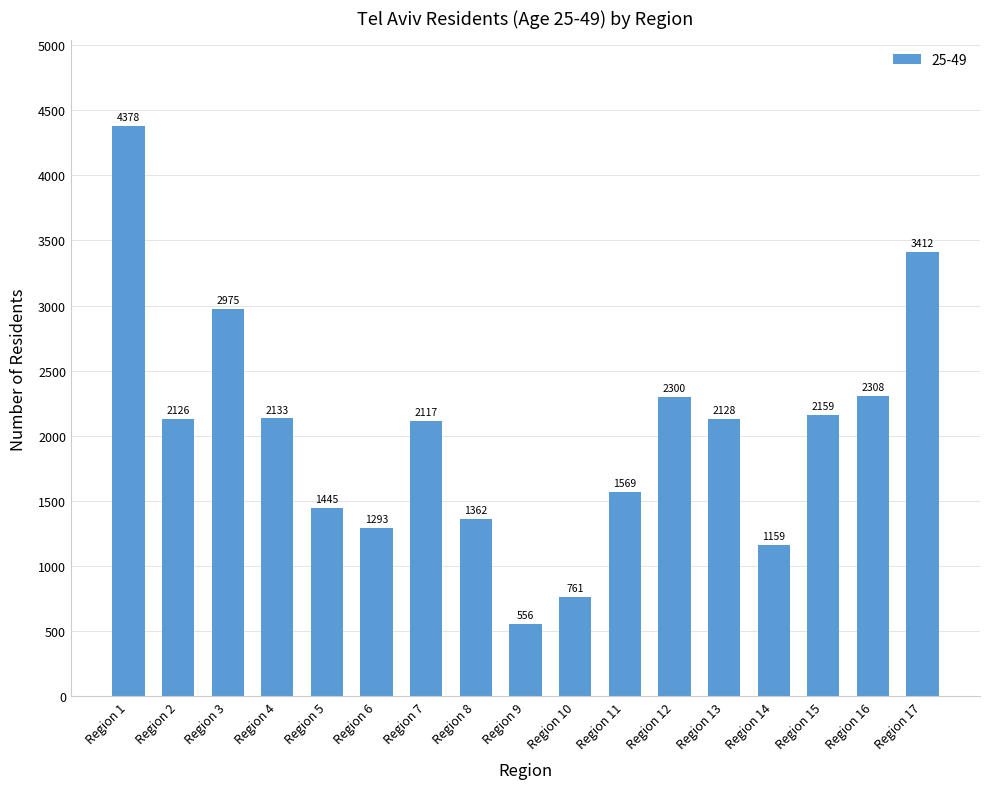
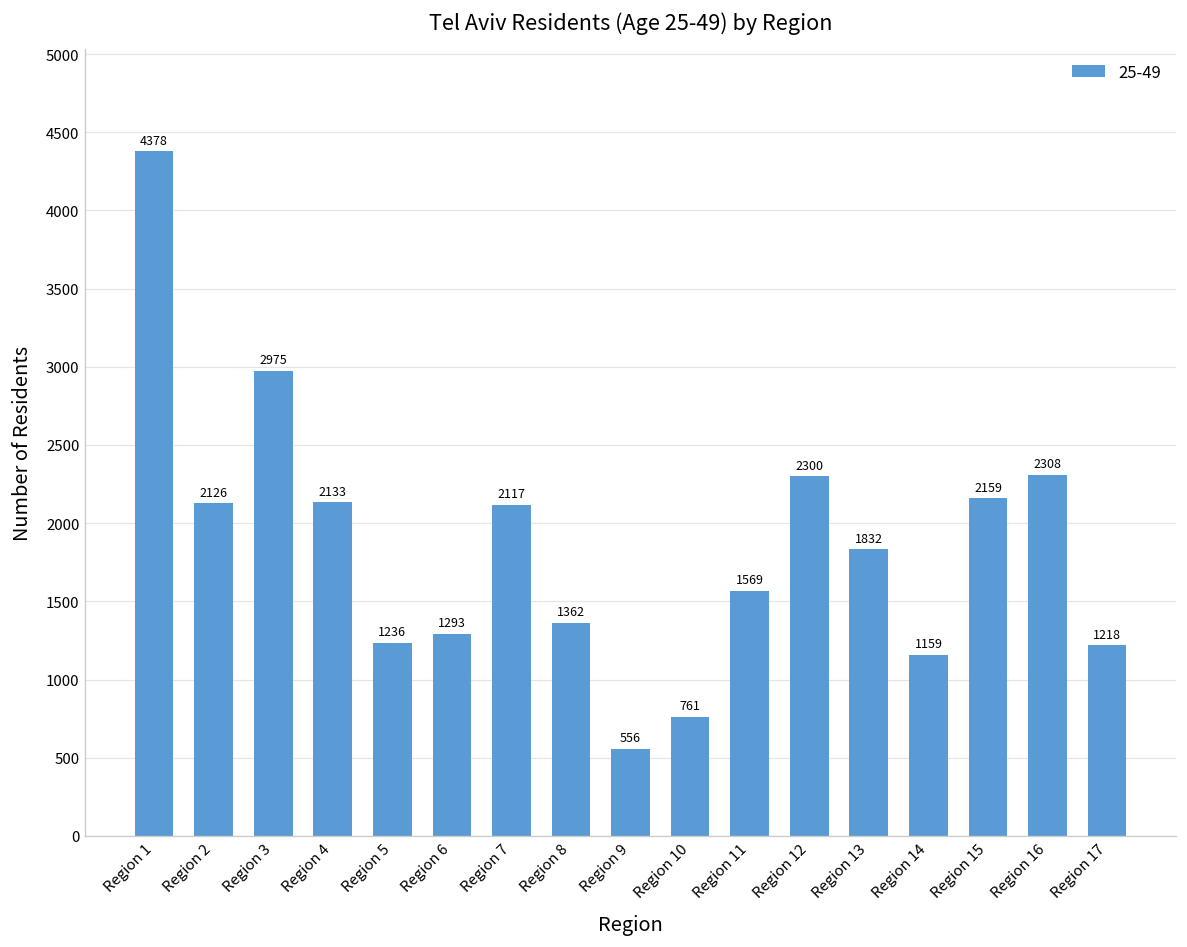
Region 5: 1445 -> 1236
Region 13: 2128 -> 1832
Region 17: 3412 -> 1218
